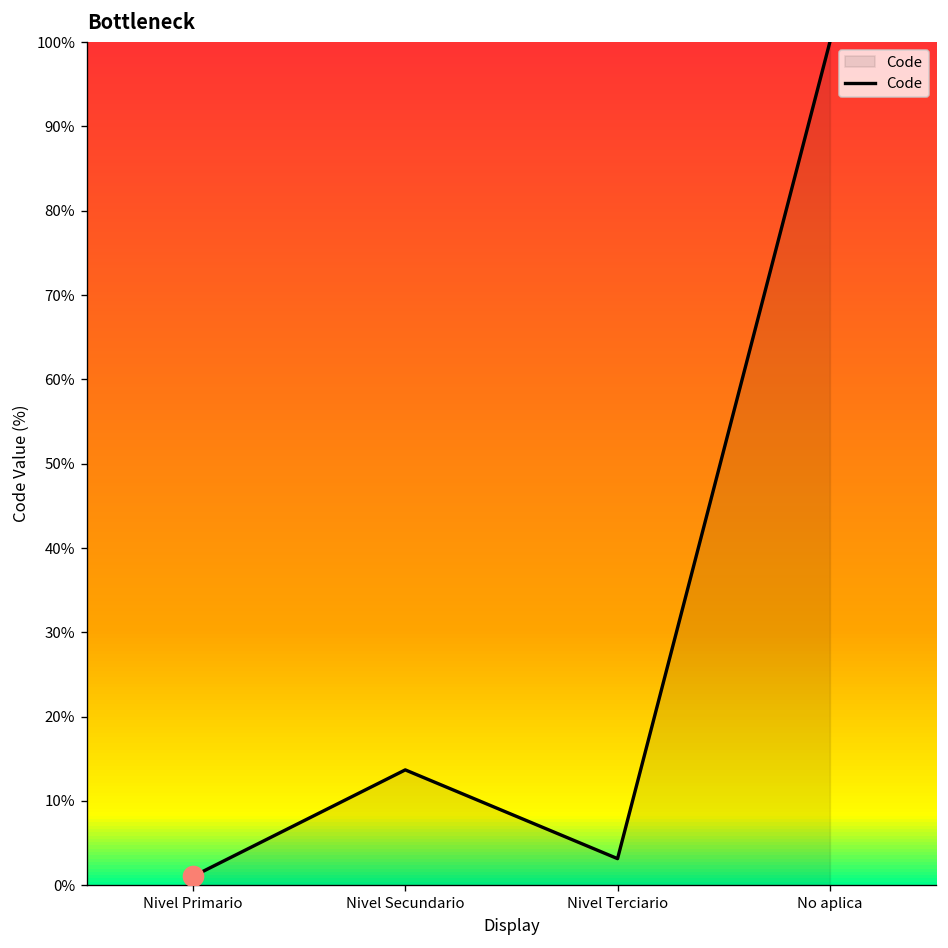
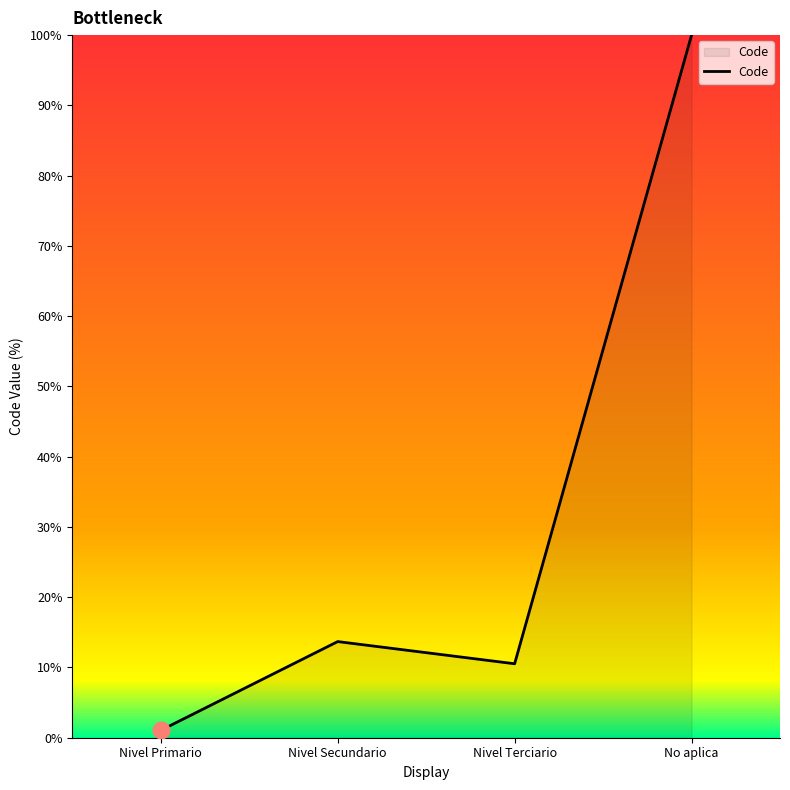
Code, Nivel Terciario: 3% -> 11%
